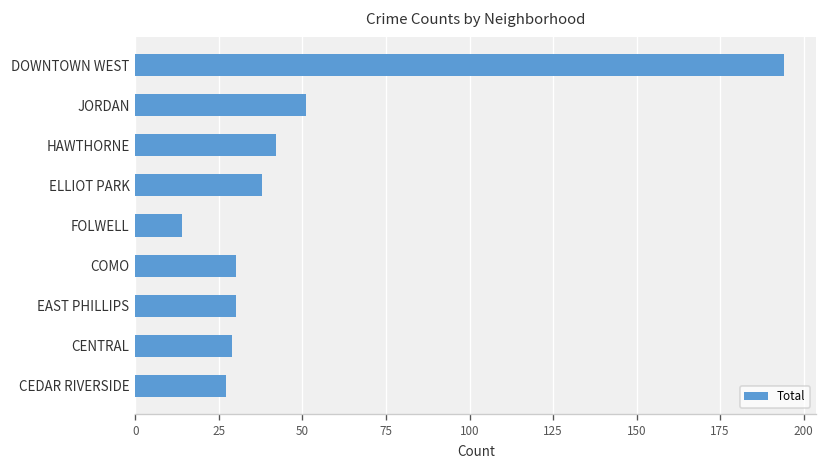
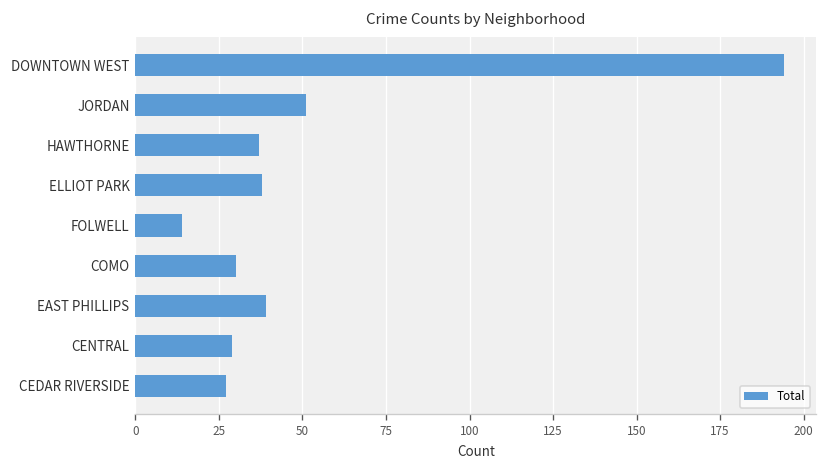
HAWTHORNE: 42 -> 37
EAST PHILLIPS: 30 -> 39
